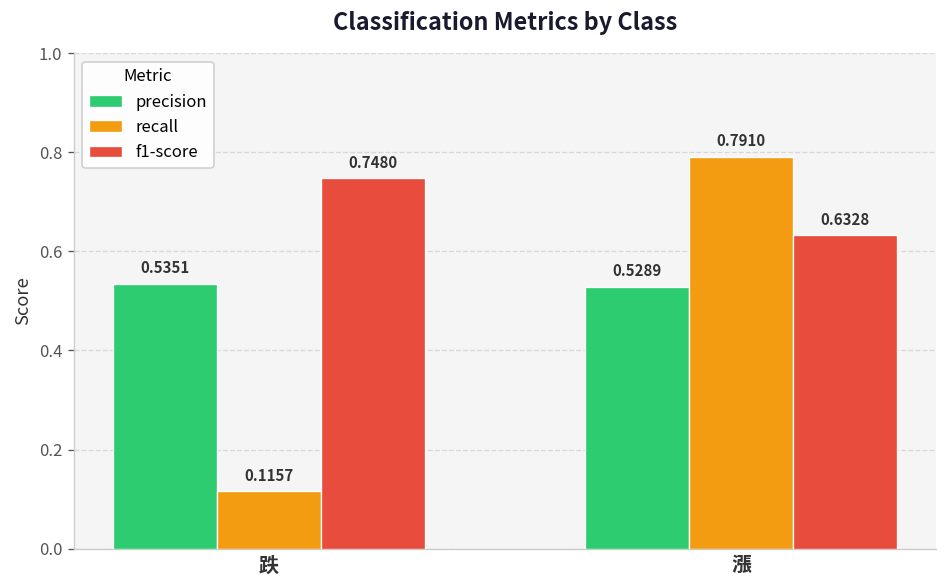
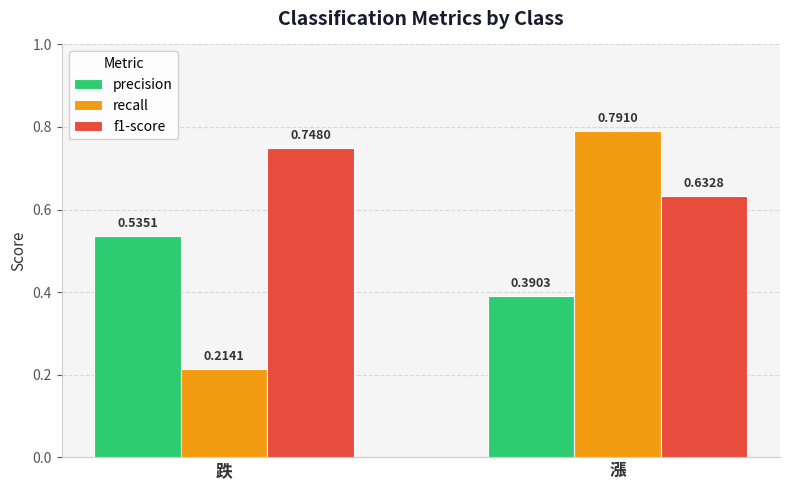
recall, 跌: 0.1157 -> 0.2141
precision, 漲: 0.5289 -> 0.3903
